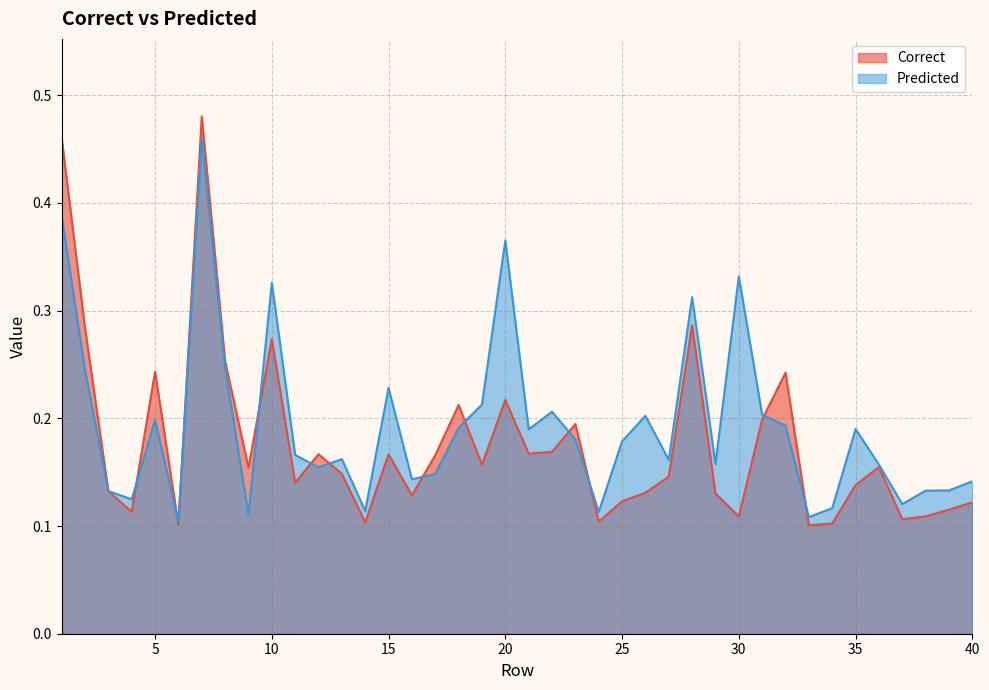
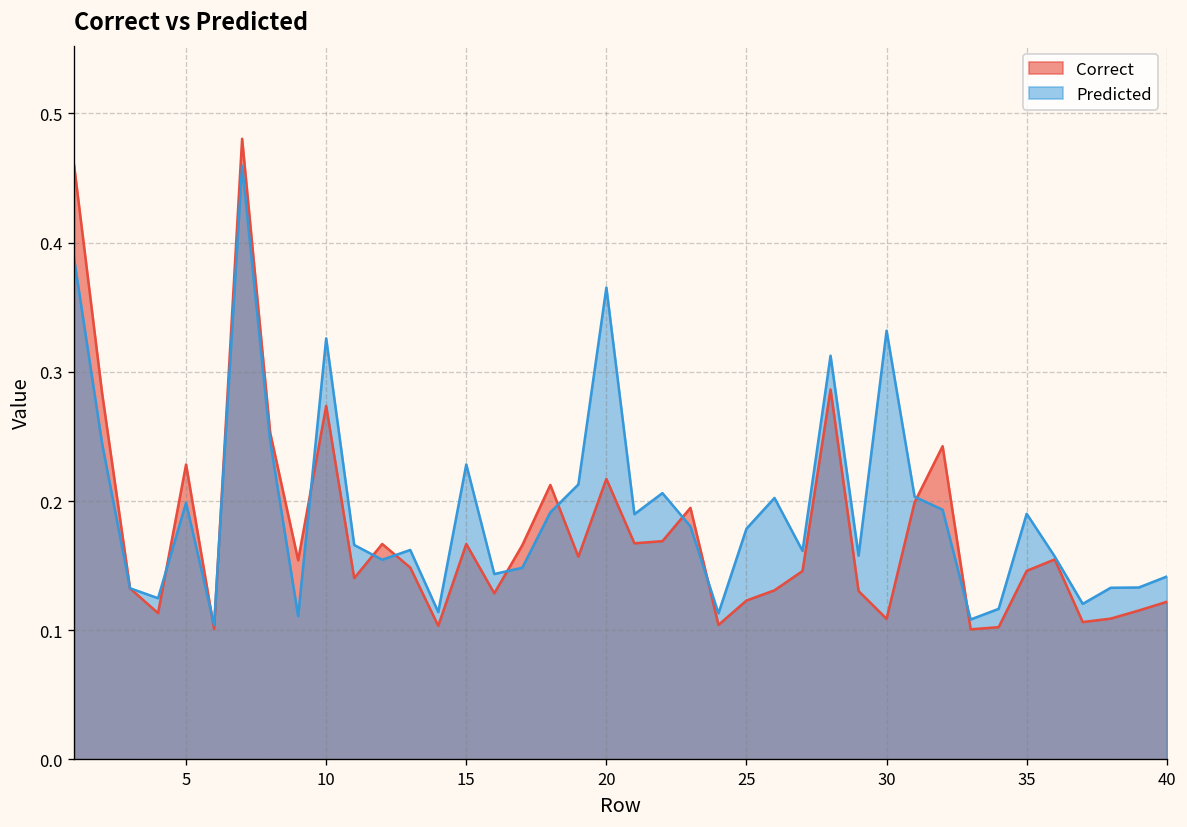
Correct, 5: 0.243 -> 0.228
Correct, 35: 0.138 -> 0.146
